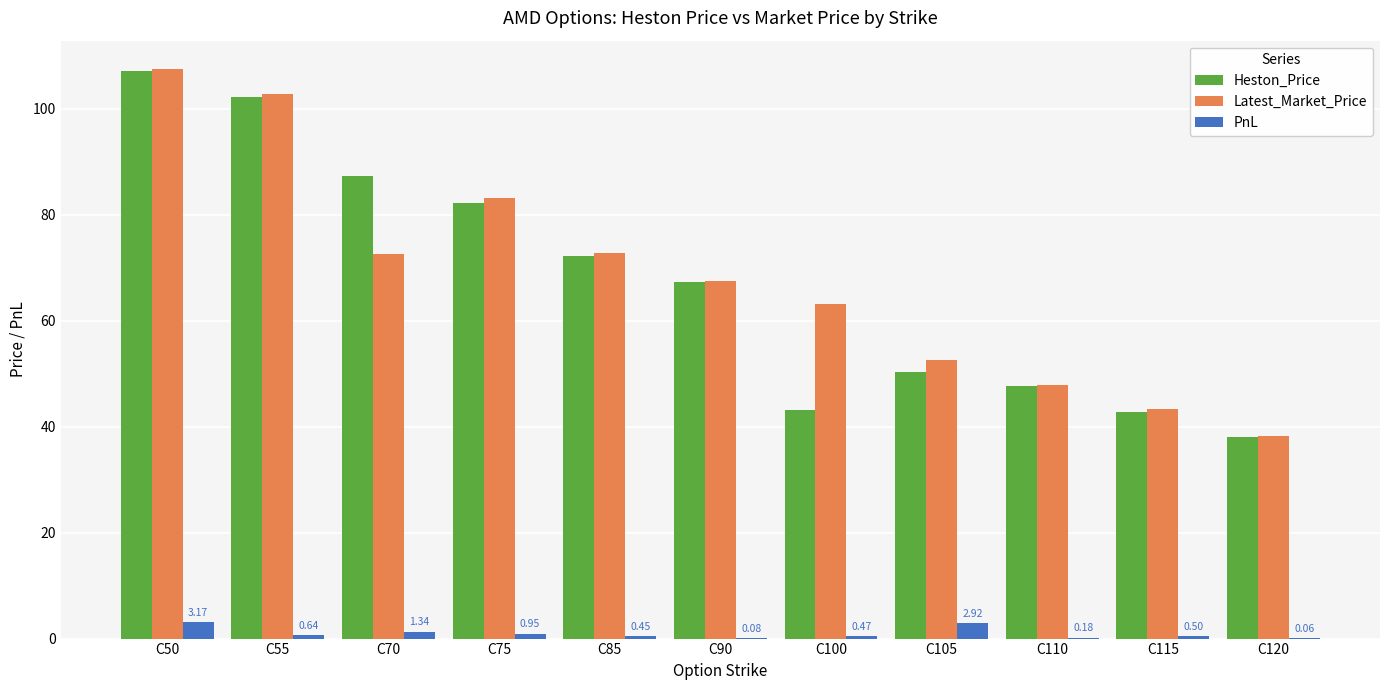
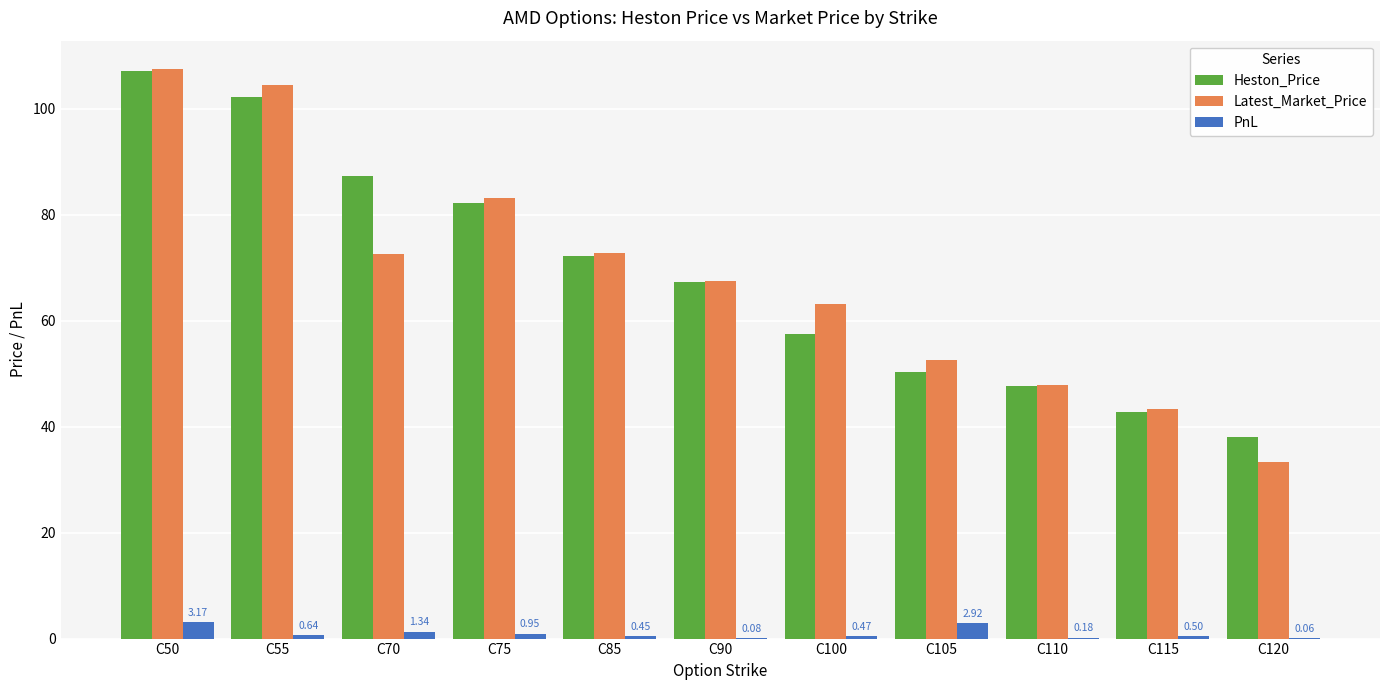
Latest_Market_Price, C55: 103 -> 105
Heston_Price, C100: 43 -> 57
Latest_Market_Price, C120: 38 -> 33
